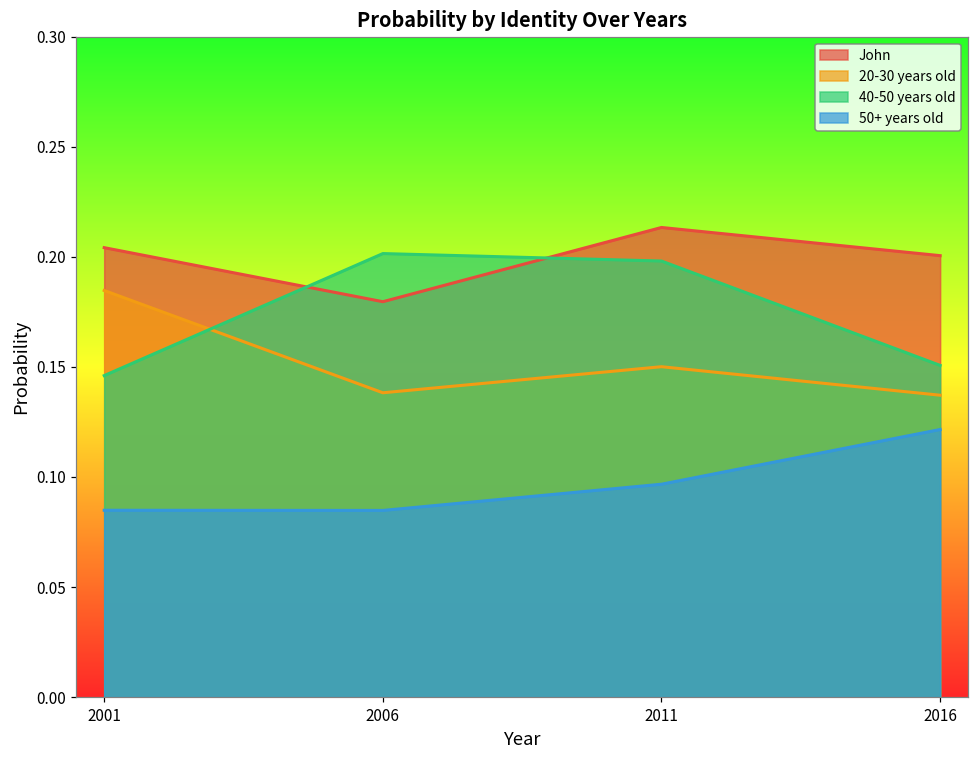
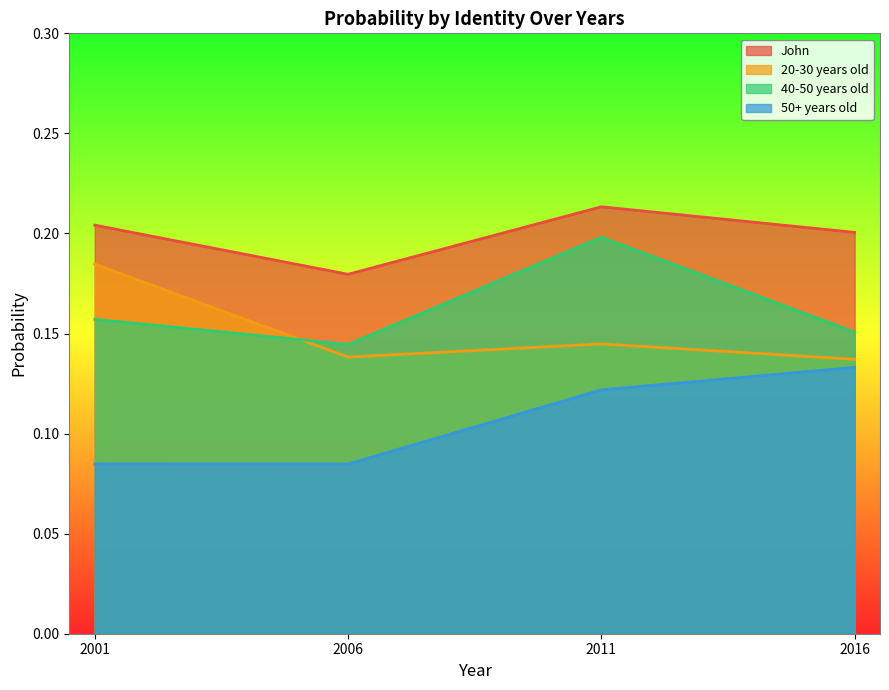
40-50 years old, 2001: 0.146 -> 0.157
40-50 years old, 2006: 0.201 -> 0.145
20-30 years old, 2011: 0.150 -> 0.145
50+ years old, 2011: 0.097 -> 0.122
50+ years old, 2016: 0.122 -> 0.133
